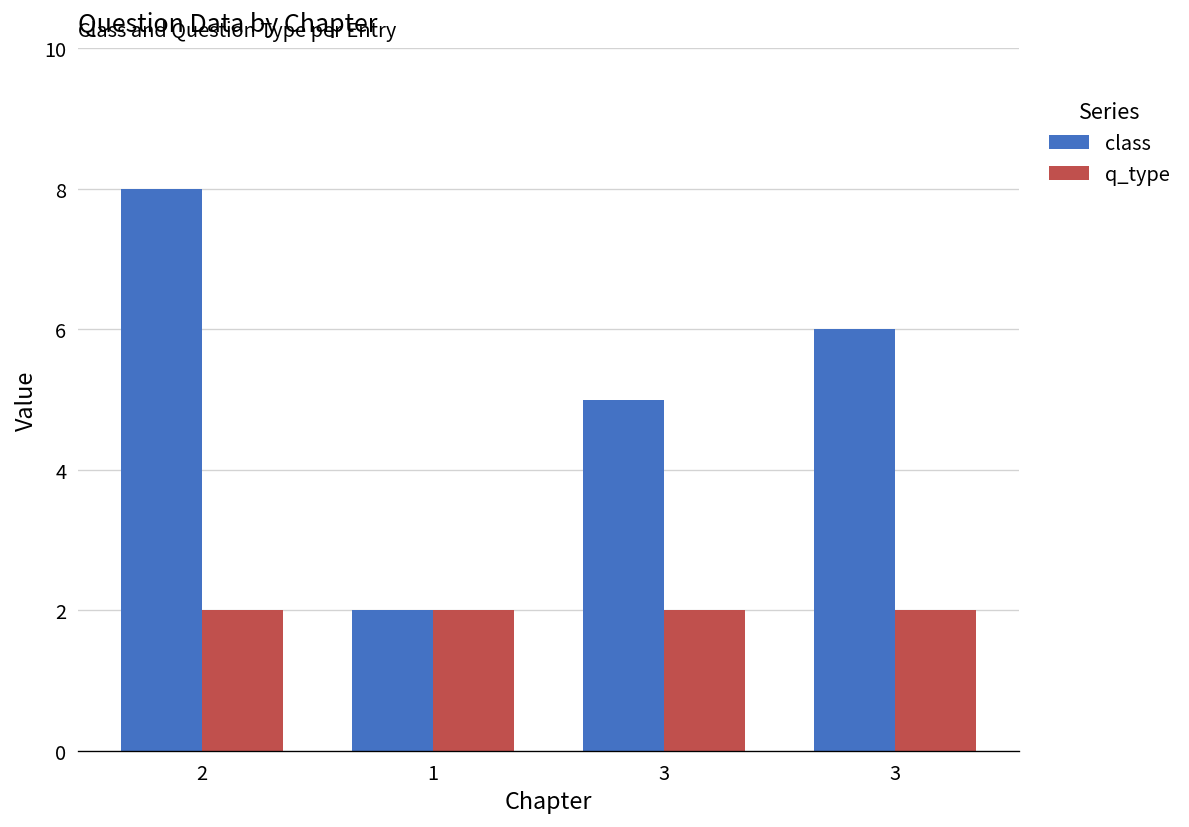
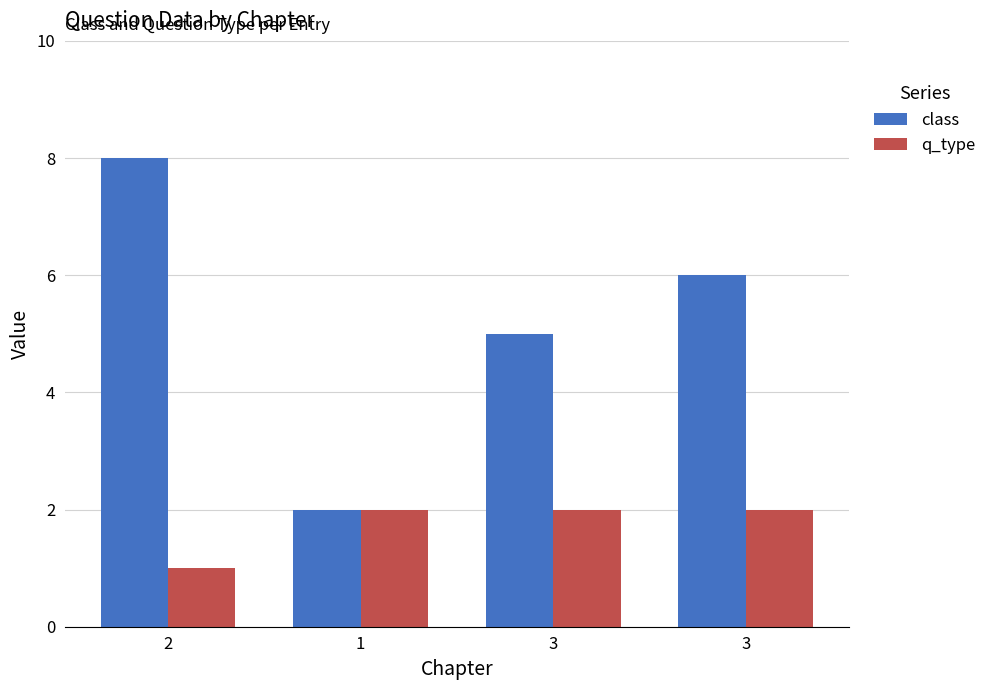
q_type, 2: 2 -> 1
